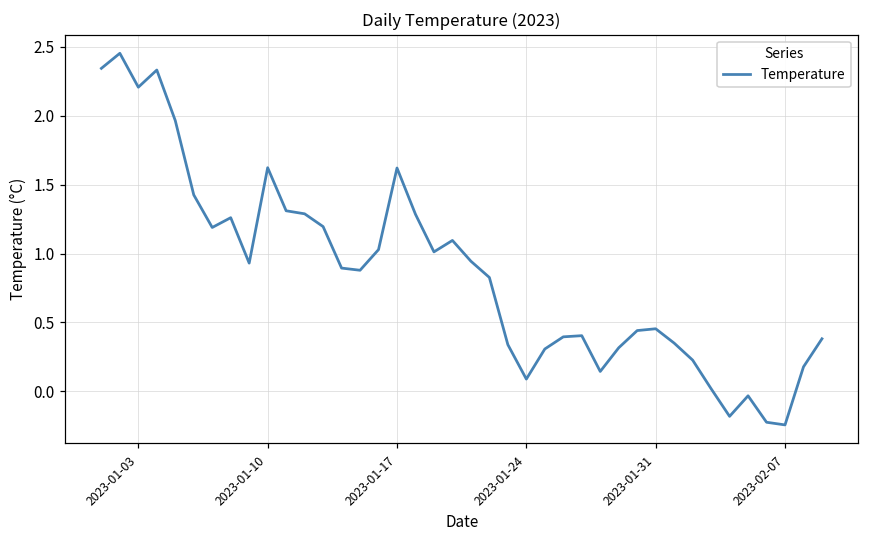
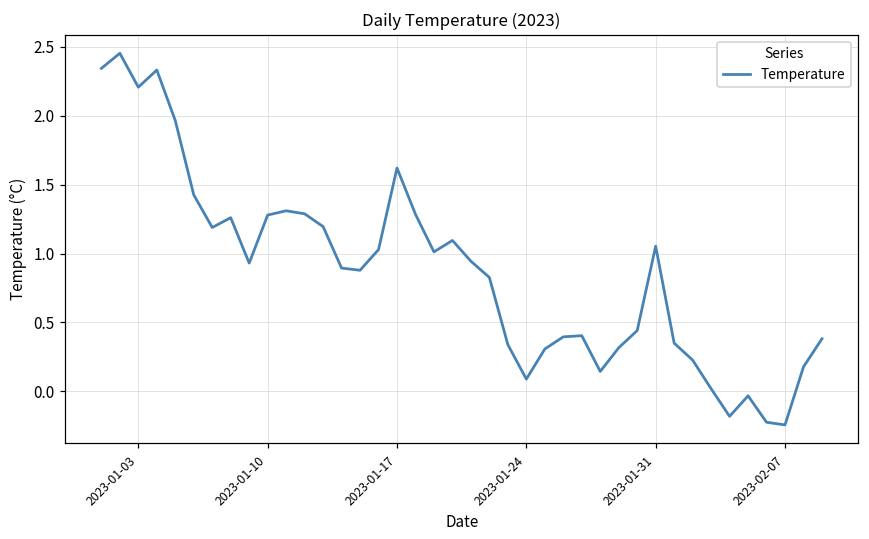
2023-01-10: 1.62 -> 1.28
2023-01-31: 0.45 -> 1.05
